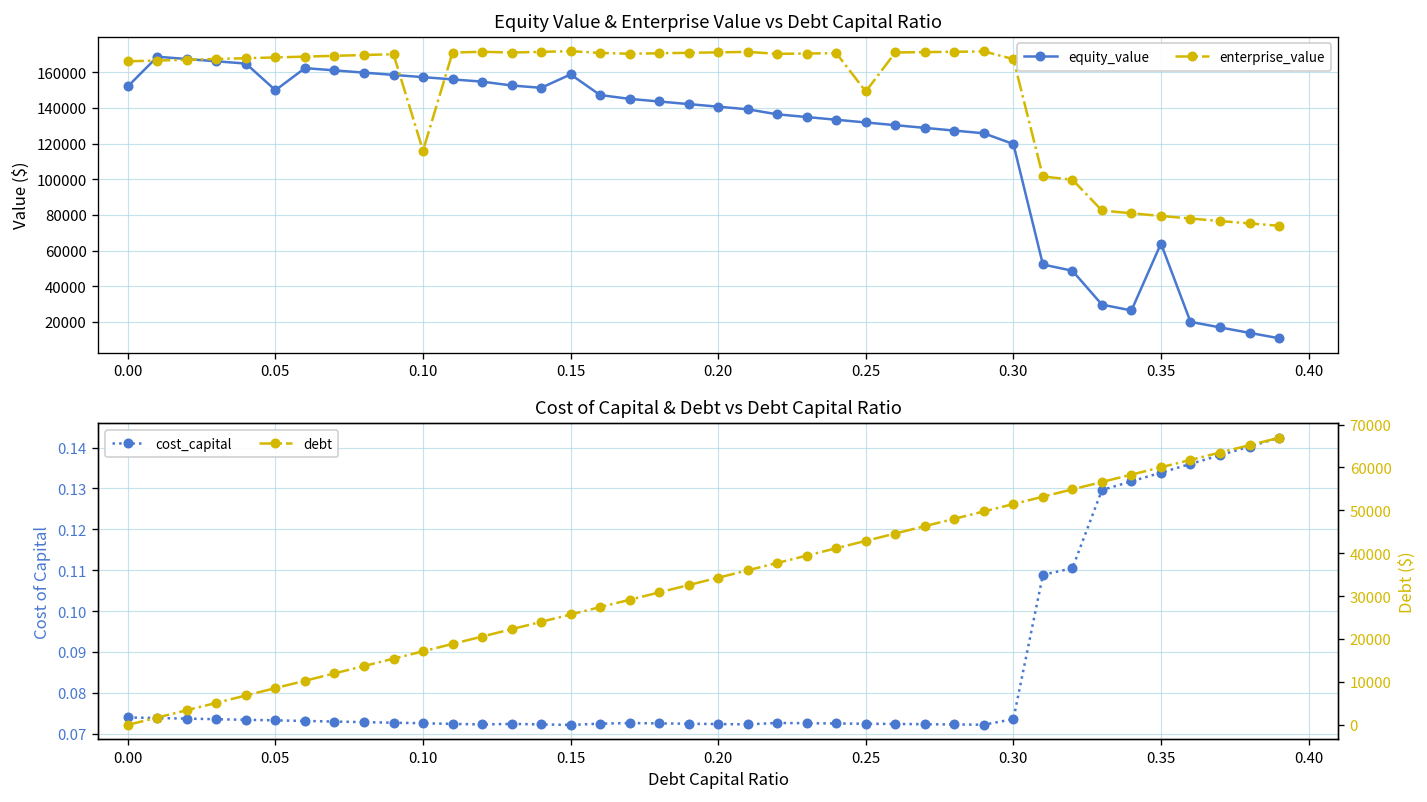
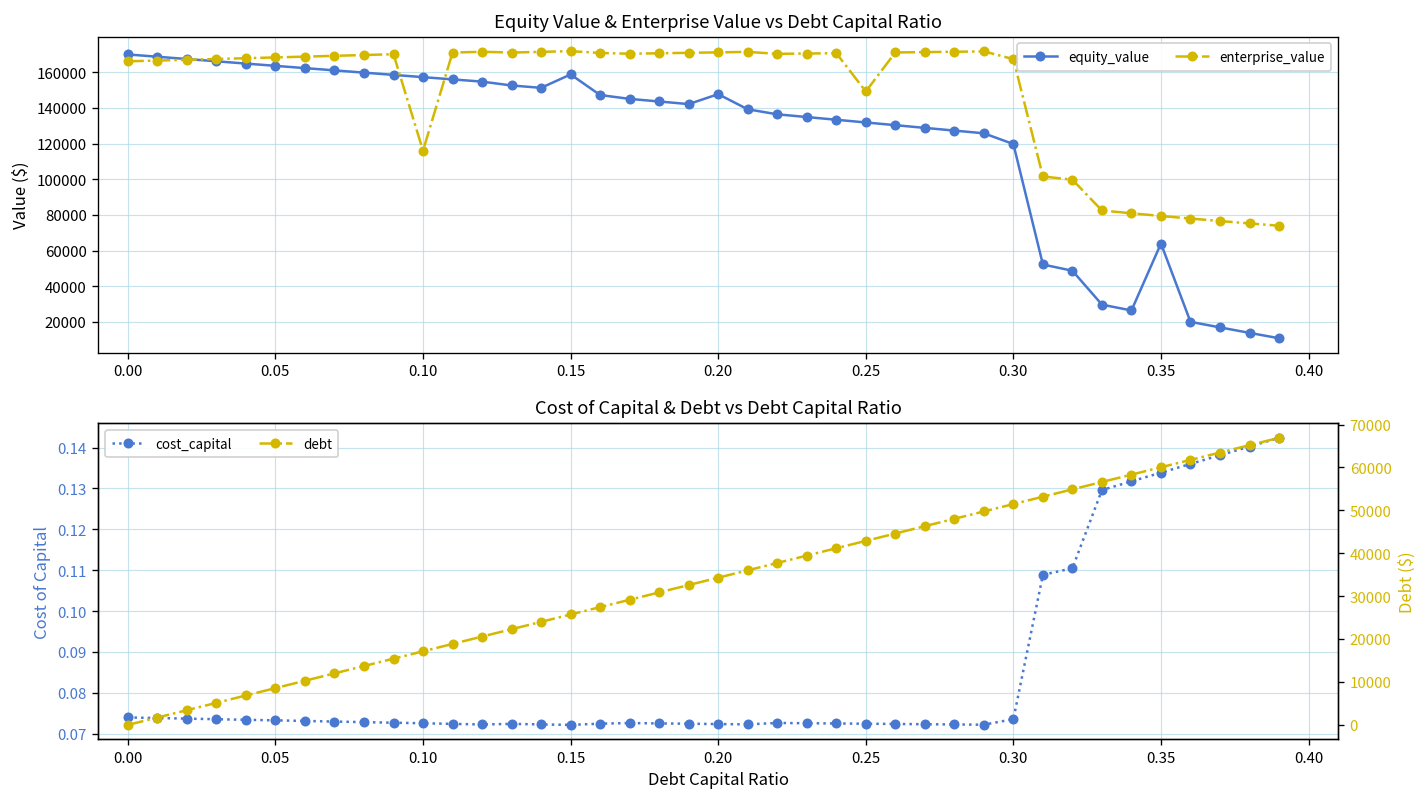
Equity Value & Enterprise Value vs Debt Capital Ratio, equity_value, 0.00: 152000 -> 170000
Equity Value & Enterprise Value vs Debt Capital Ratio, equity_value, 0.05: 150000 -> 164000
Equity Value & Enterprise Value vs Debt Capital Ratio, equity_value, 0.20: 141000 -> 148000
